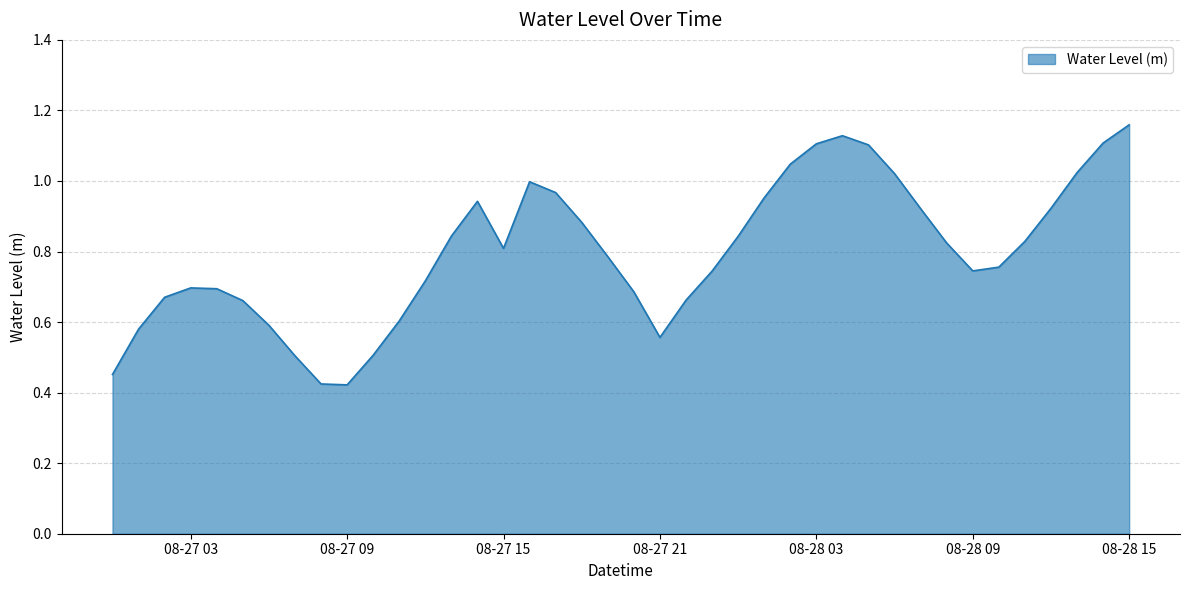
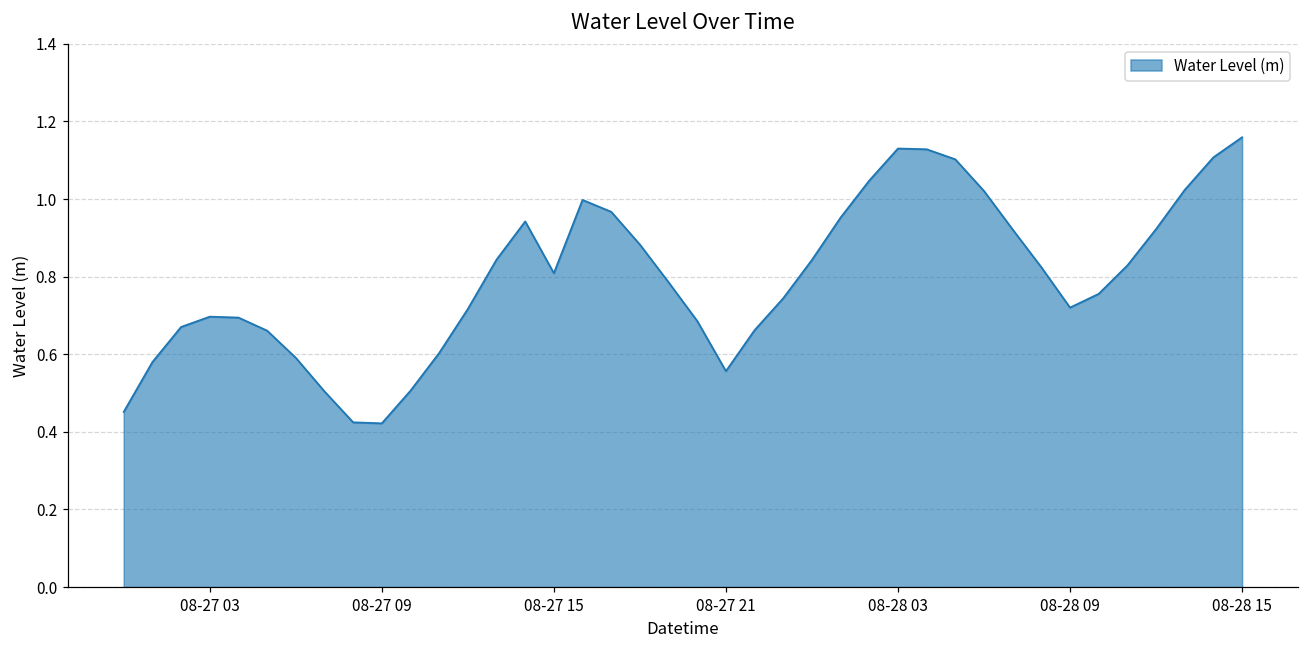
08-28 03: 1.11 -> 1.13
08-28 09: 0.75 -> 0.72
